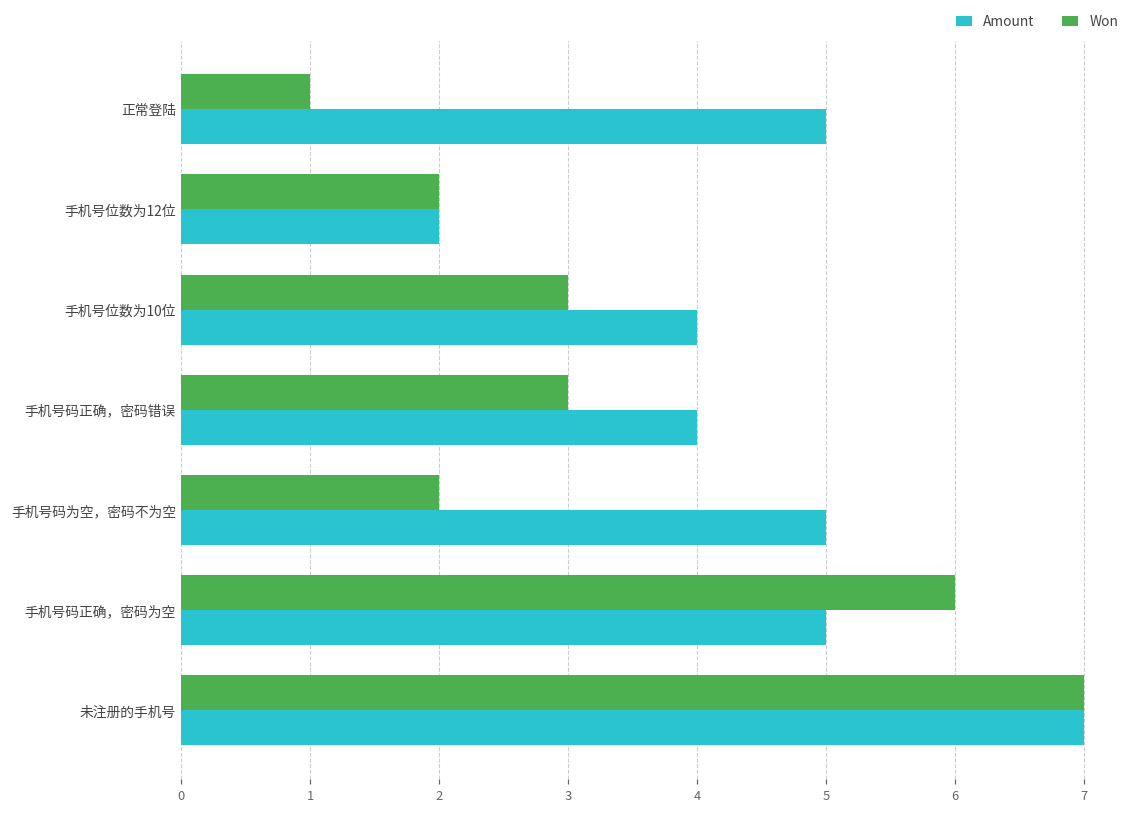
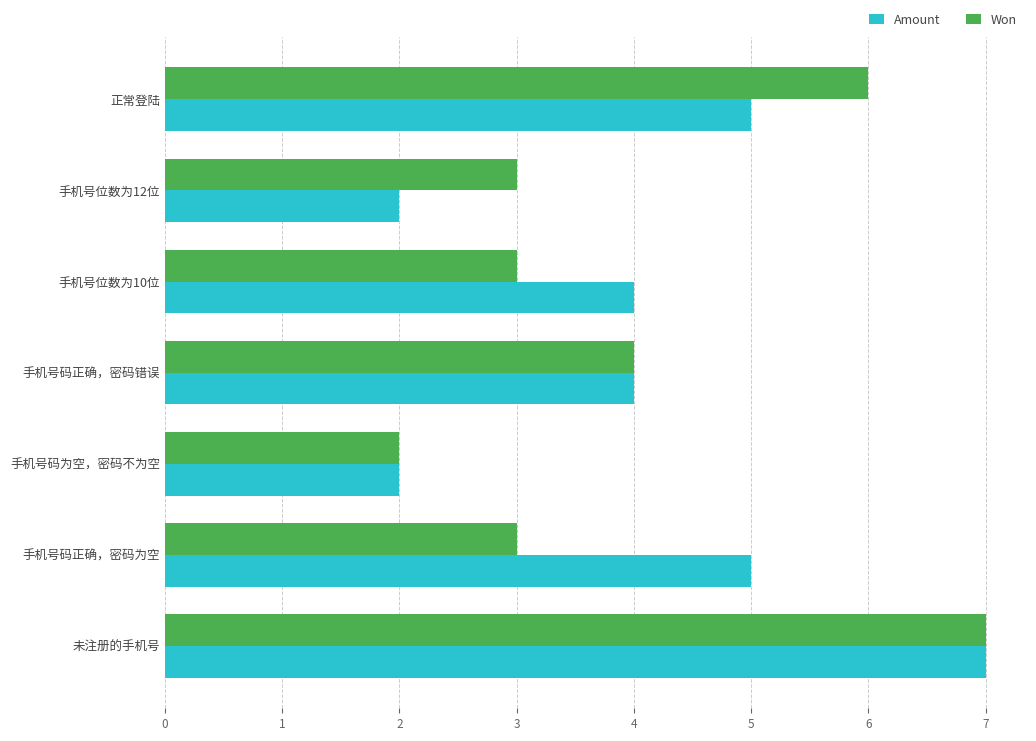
Won, 正常登陆: 1 -> 6
Won, 手机号位数为12位: 2 -> 3
Won, 手机号码正确，密码错误: 3 -> 4
Amount, 手机号码为空，密码不为空: 5 -> 2
Won, 手机号码正确，密码为空: 6 -> 3
